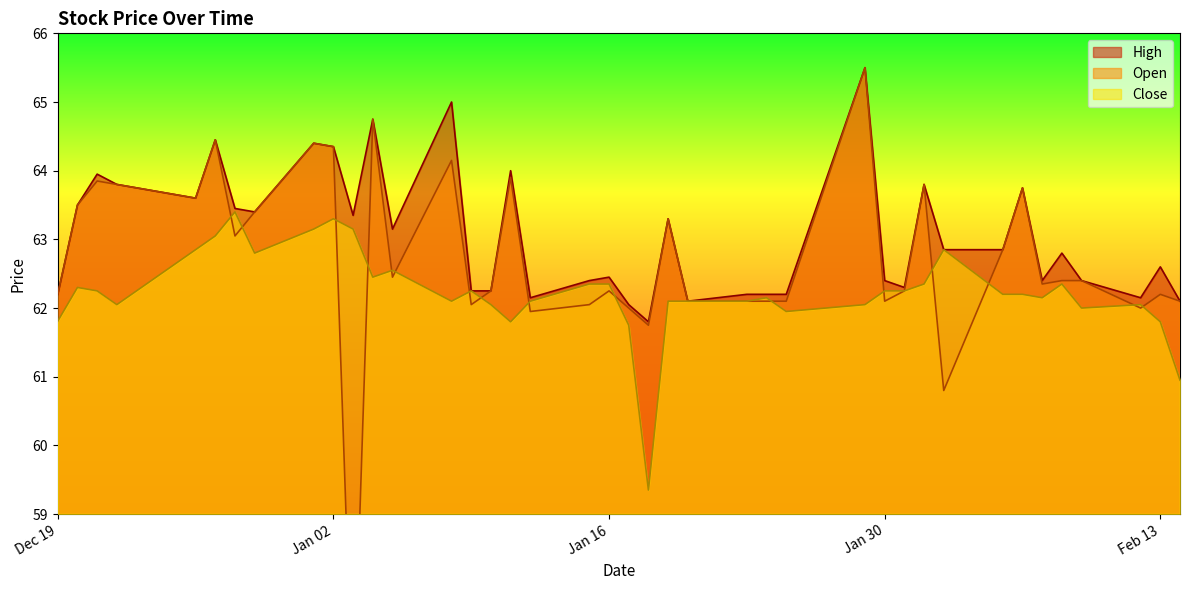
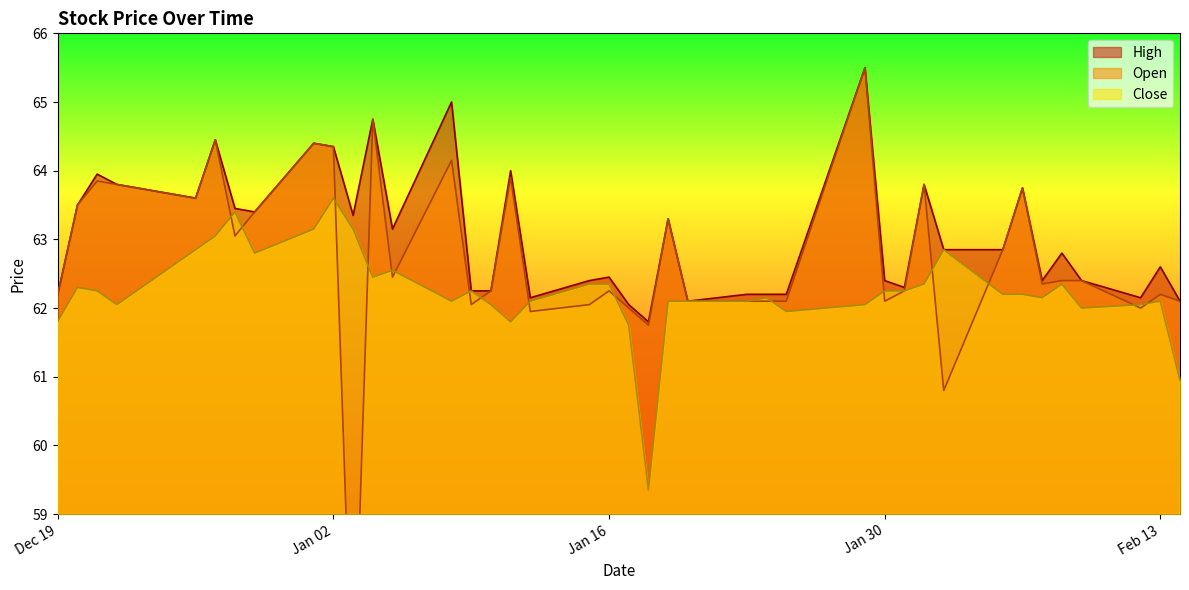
Close, Jan 02: 63.3 -> 63.6
Close, Feb 13: 61.8 -> 62.1
